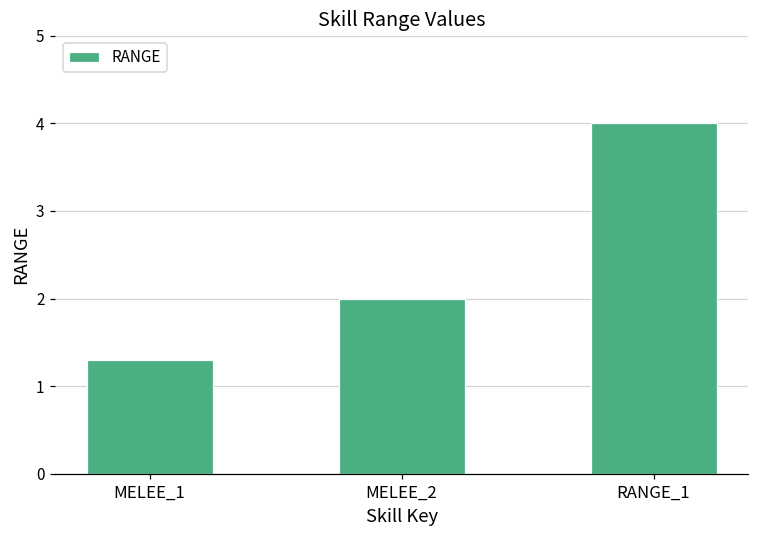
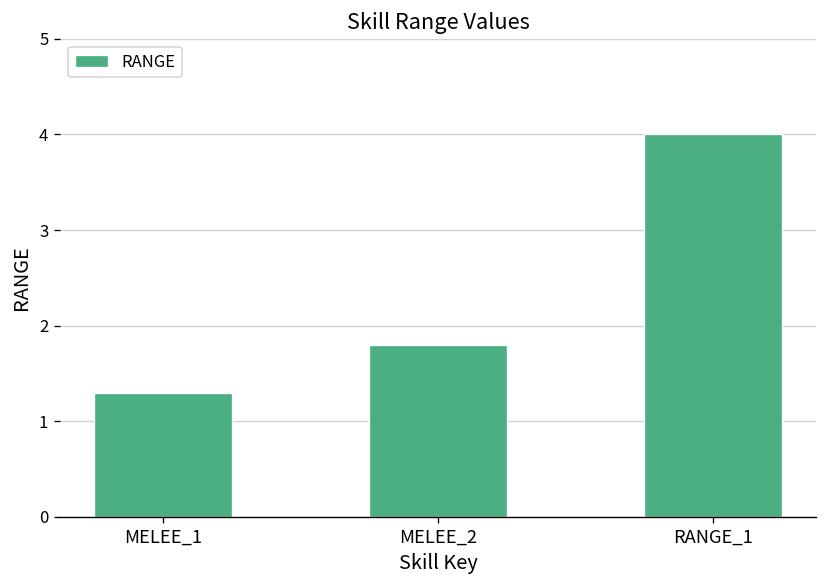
MELEE_2: 2.0 -> 1.8
